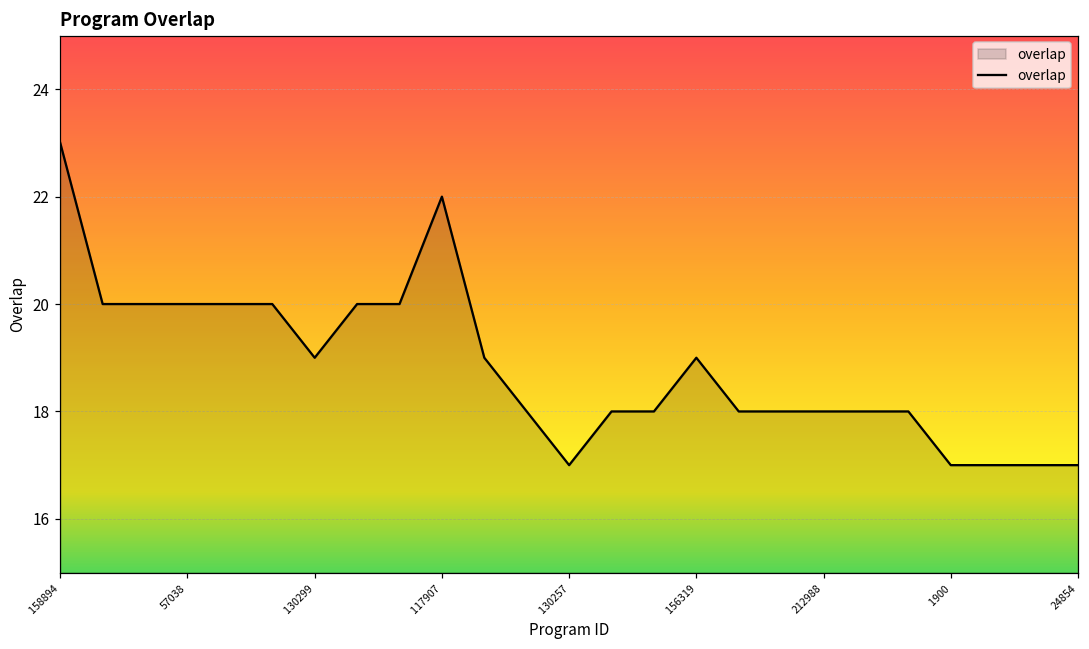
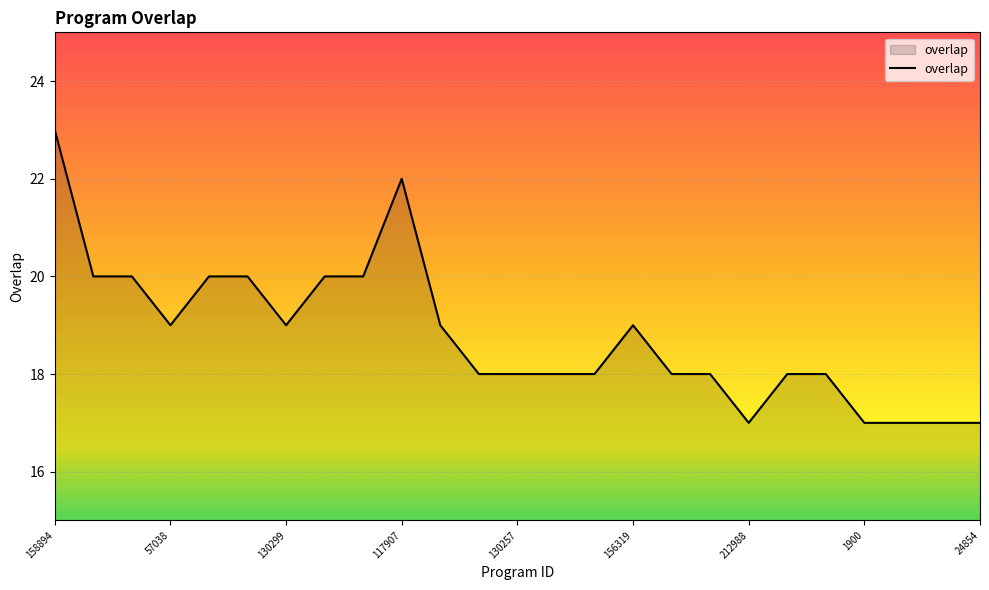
57038: 20 -> 19
130257: 17 -> 18
212988: 18 -> 17
